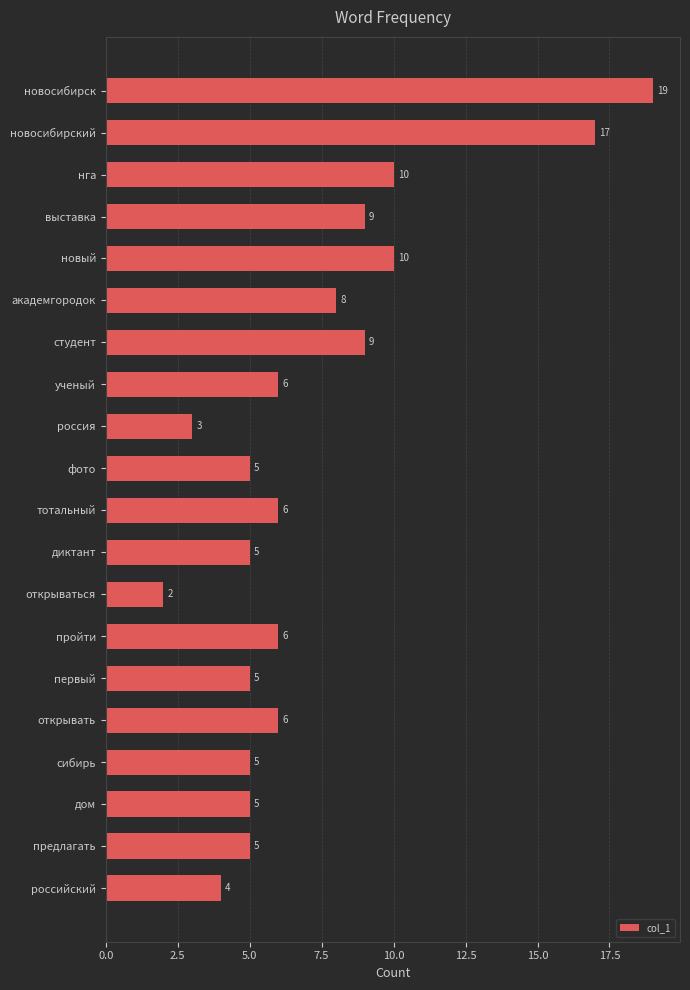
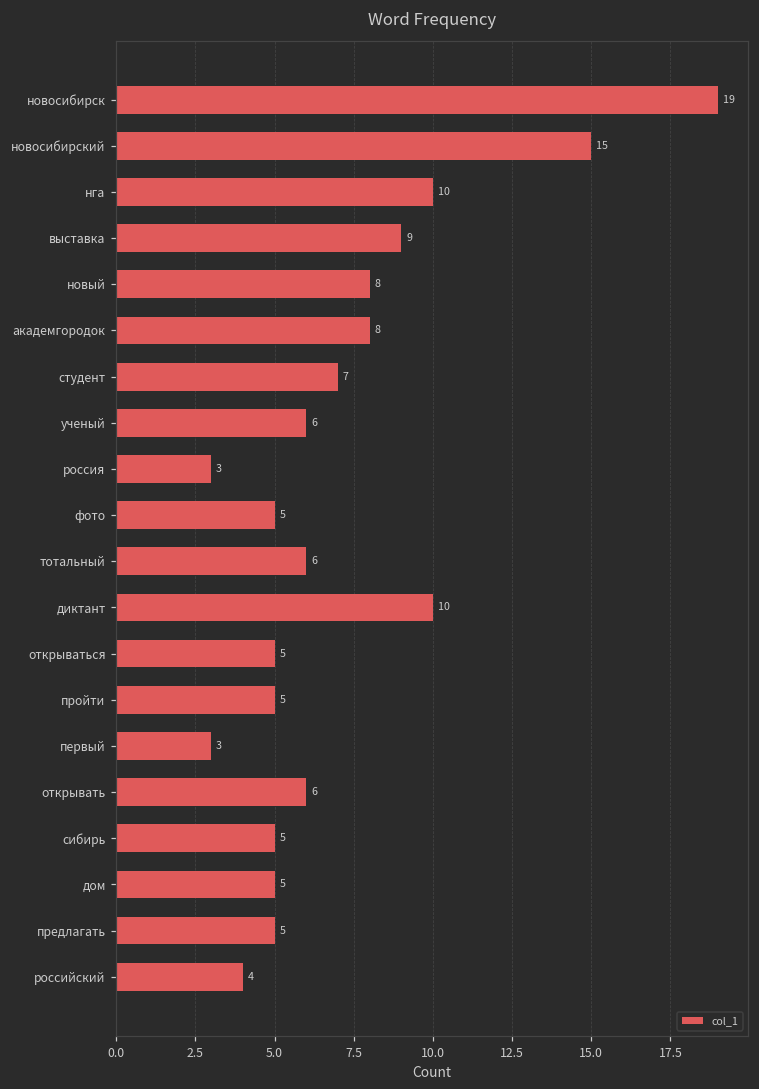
новосибирский: 17 -> 15
новый: 10 -> 8
студент: 9 -> 7
диктант: 5 -> 10
открываться: 2 -> 5
пройти: 6 -> 5
первый: 5 -> 3
